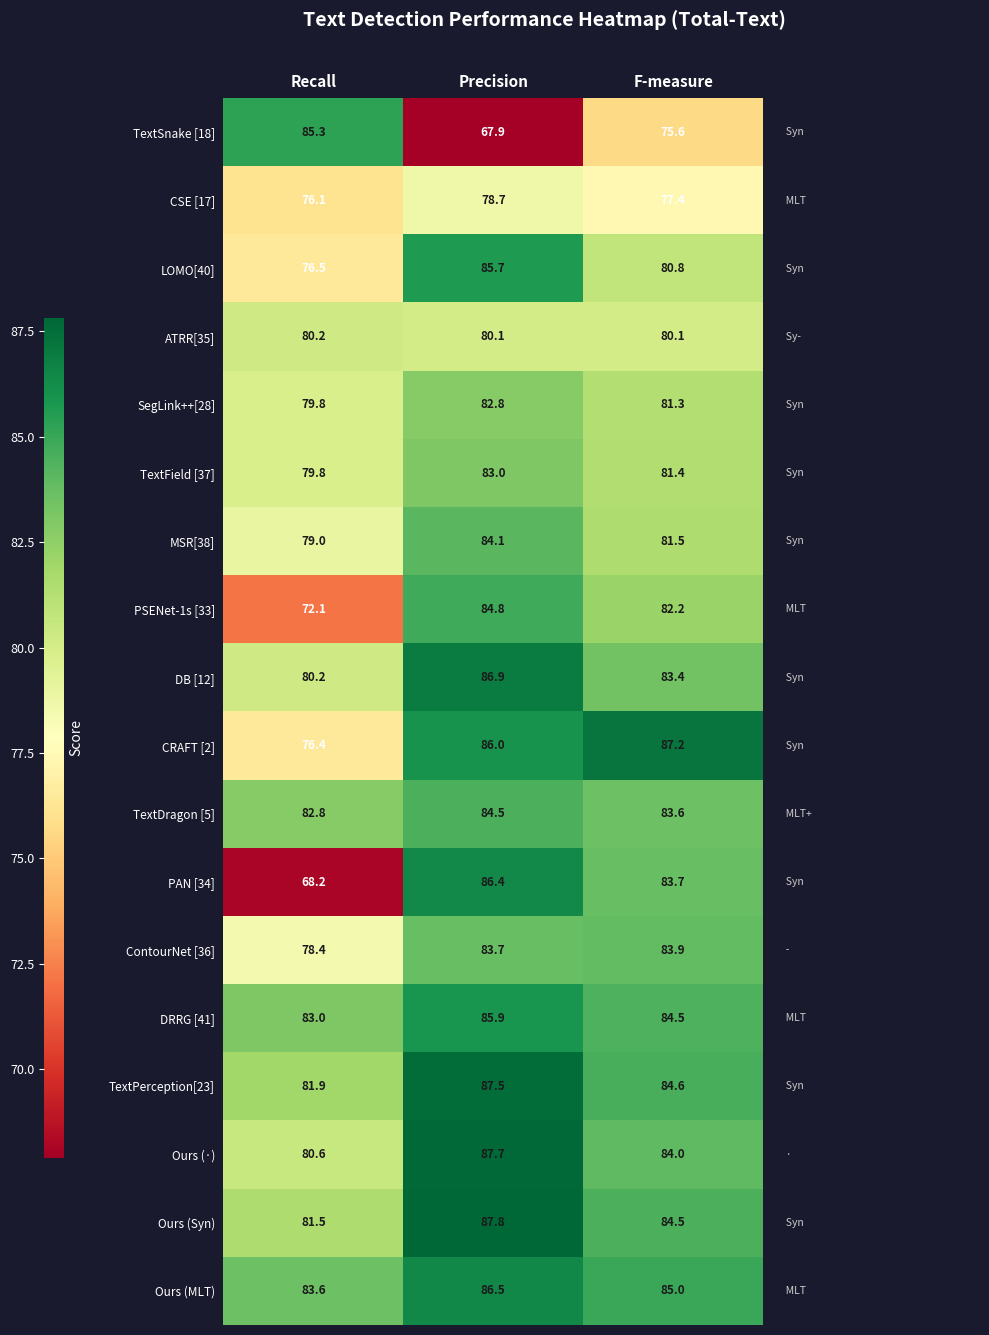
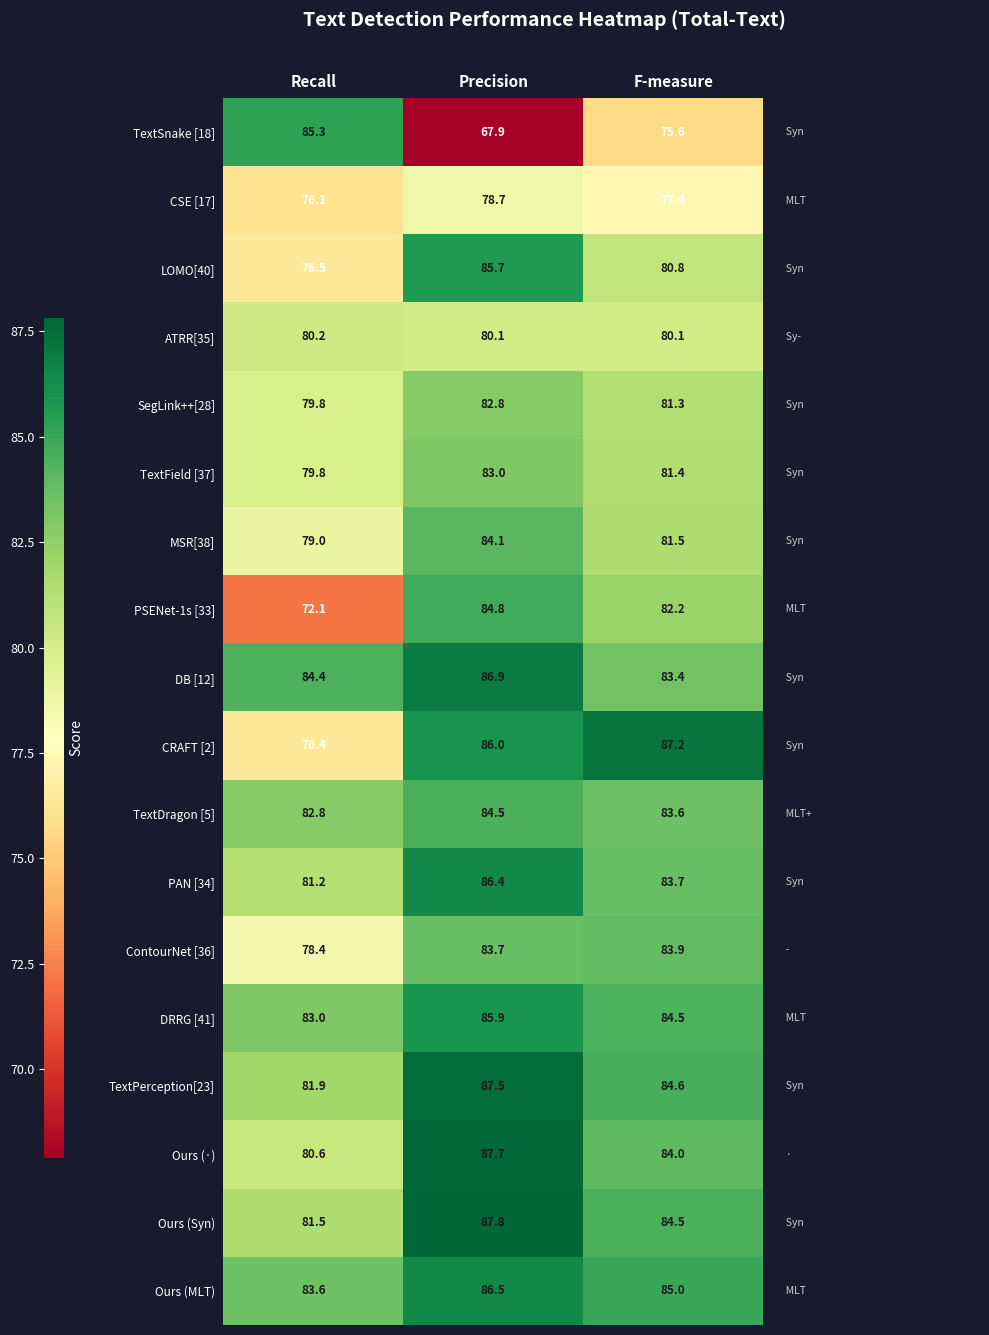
DB [12], Recall: 80.2 -> 84.4
PAN [34], Recall: 68.2 -> 81.2
